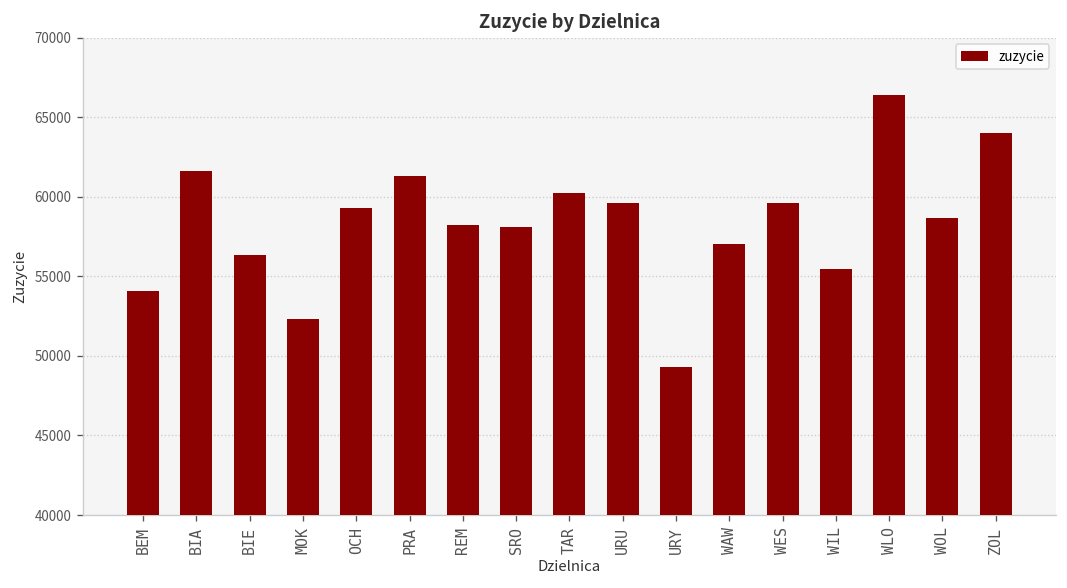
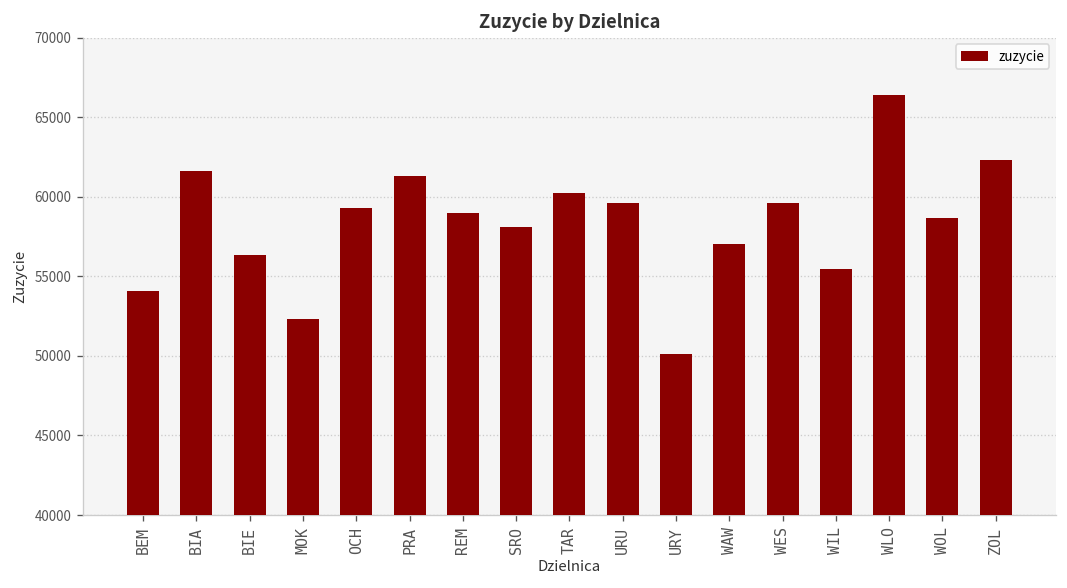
REM: 58200 -> 59000
URY: 49300 -> 50100
ZOL: 64000 -> 62300
